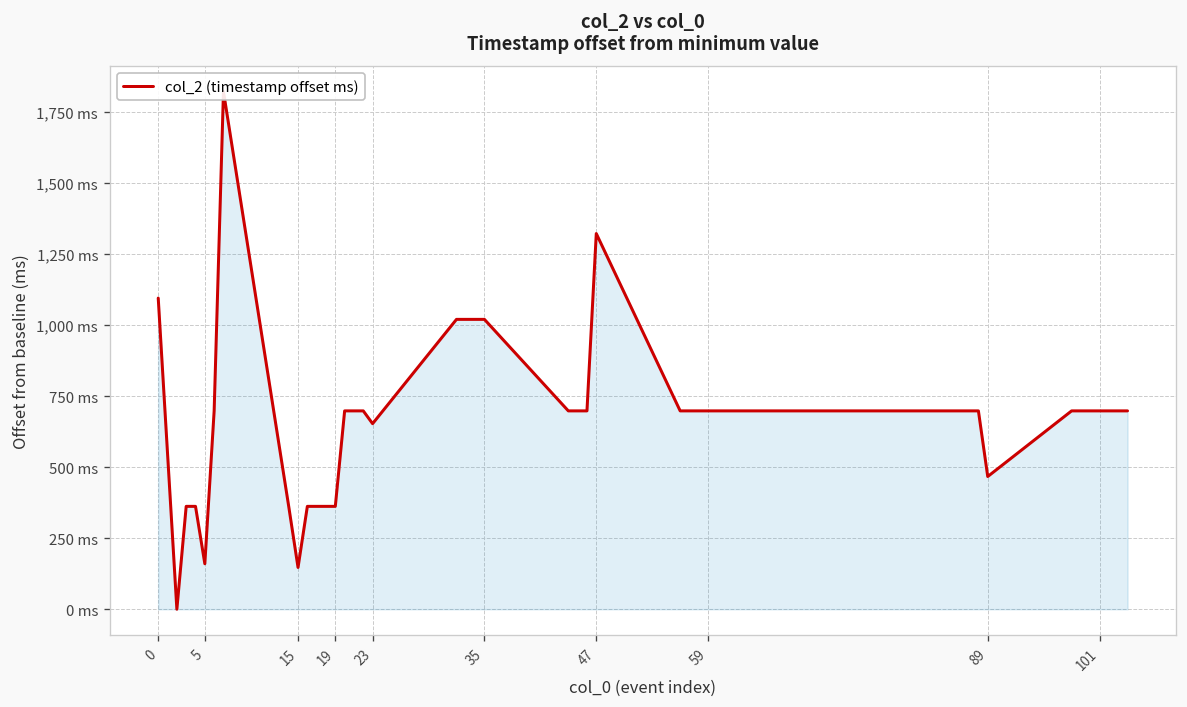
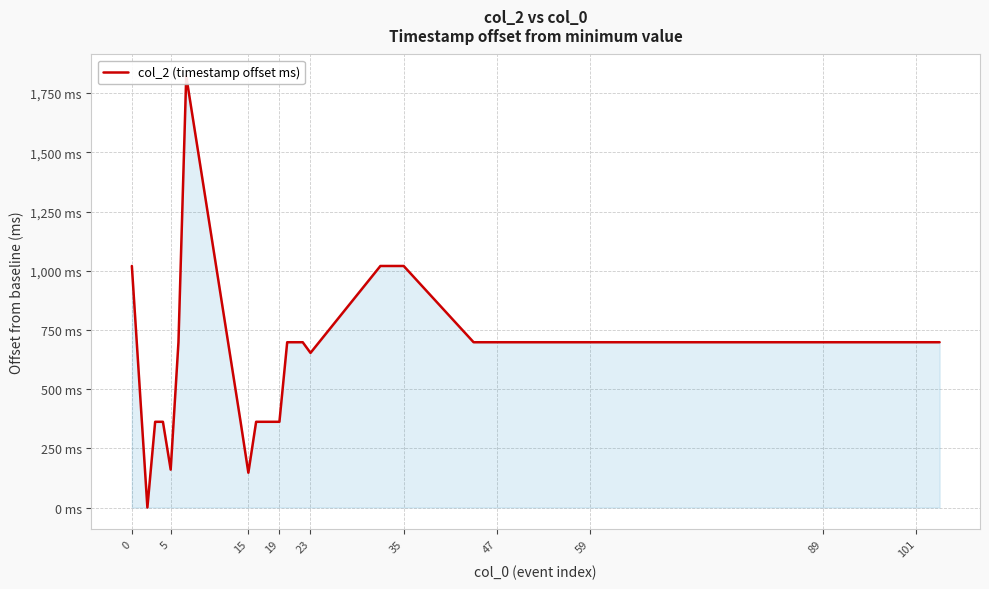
0: 1,100 ms -> 1,020 ms
47: 1,320 ms -> 700 ms
89: 470 ms -> 700 ms
